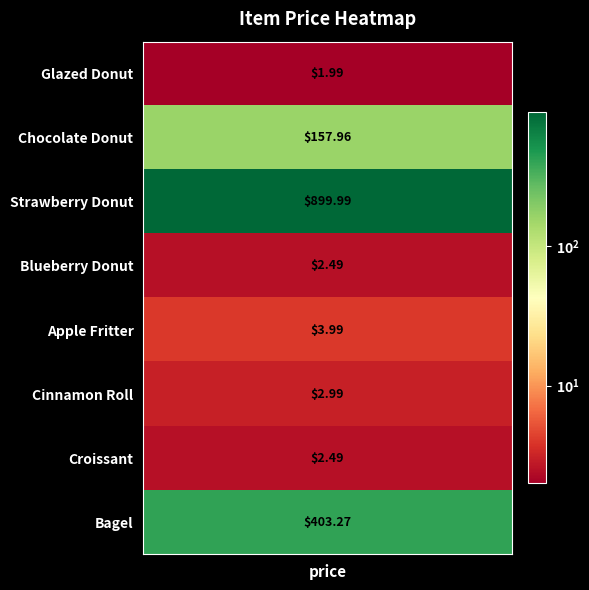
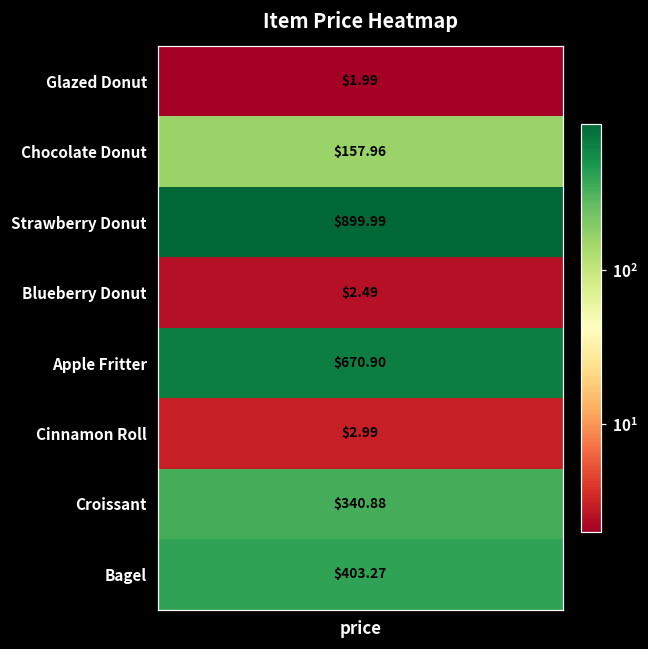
Apple Fritter, price: $3.99 -> $670.90
Croissant, price: $2.49 -> $340.88
